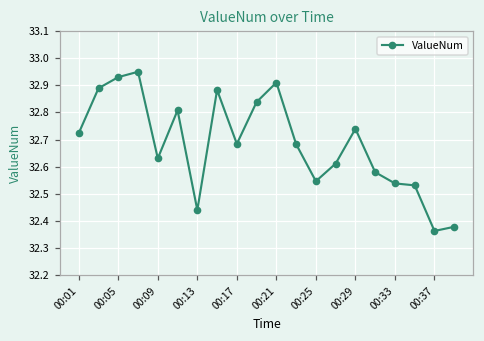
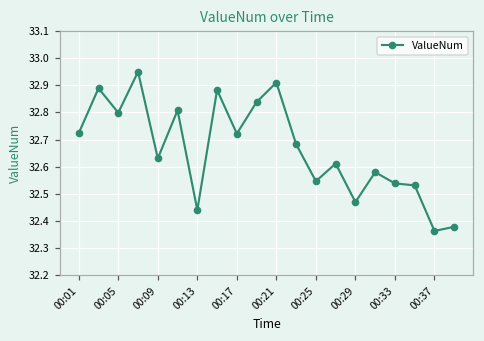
00:05: 32.93 -> 32.80
00:17: 32.68 -> 32.72
00:29: 32.74 -> 32.47
